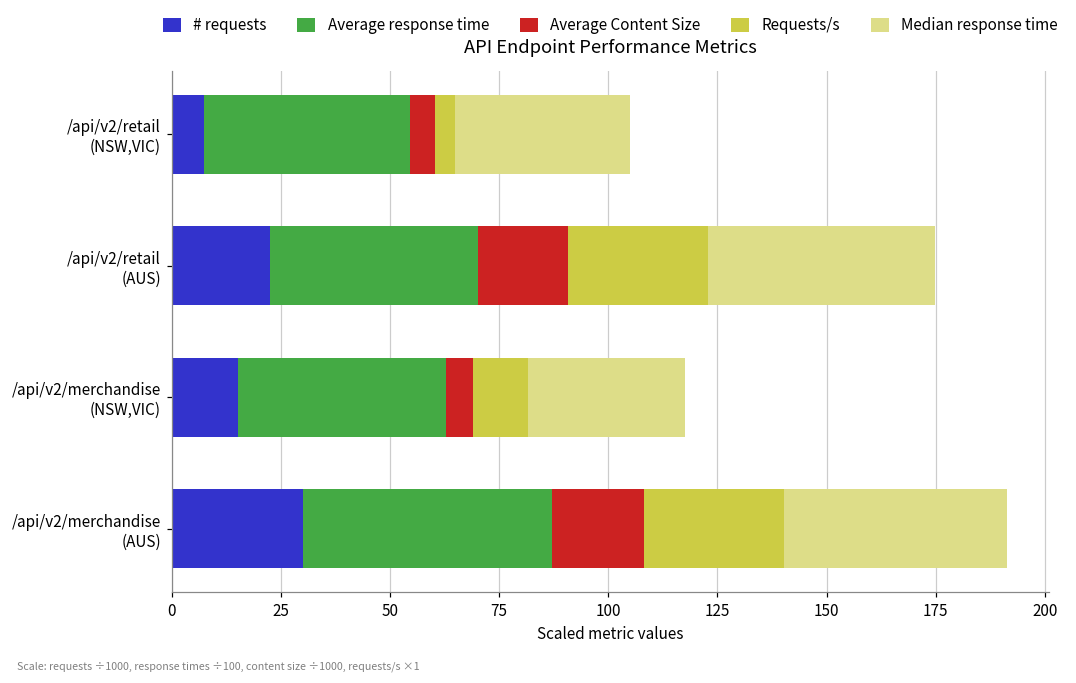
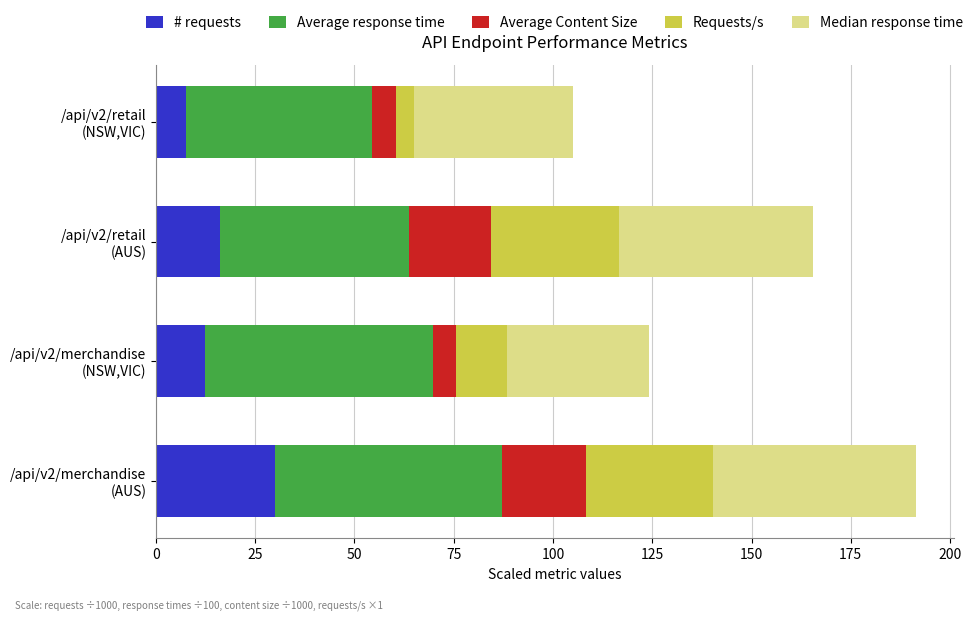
# requests, /api/v2/retail (AUS): 23 -> 16
Median response time, /api/v2/retail (AUS): 52 -> 49
# requests, /api/v2/merchandise (NSW,VIC): 15 -> 12
Average response time, /api/v2/merchandise (NSW,VIC): 48 -> 57
